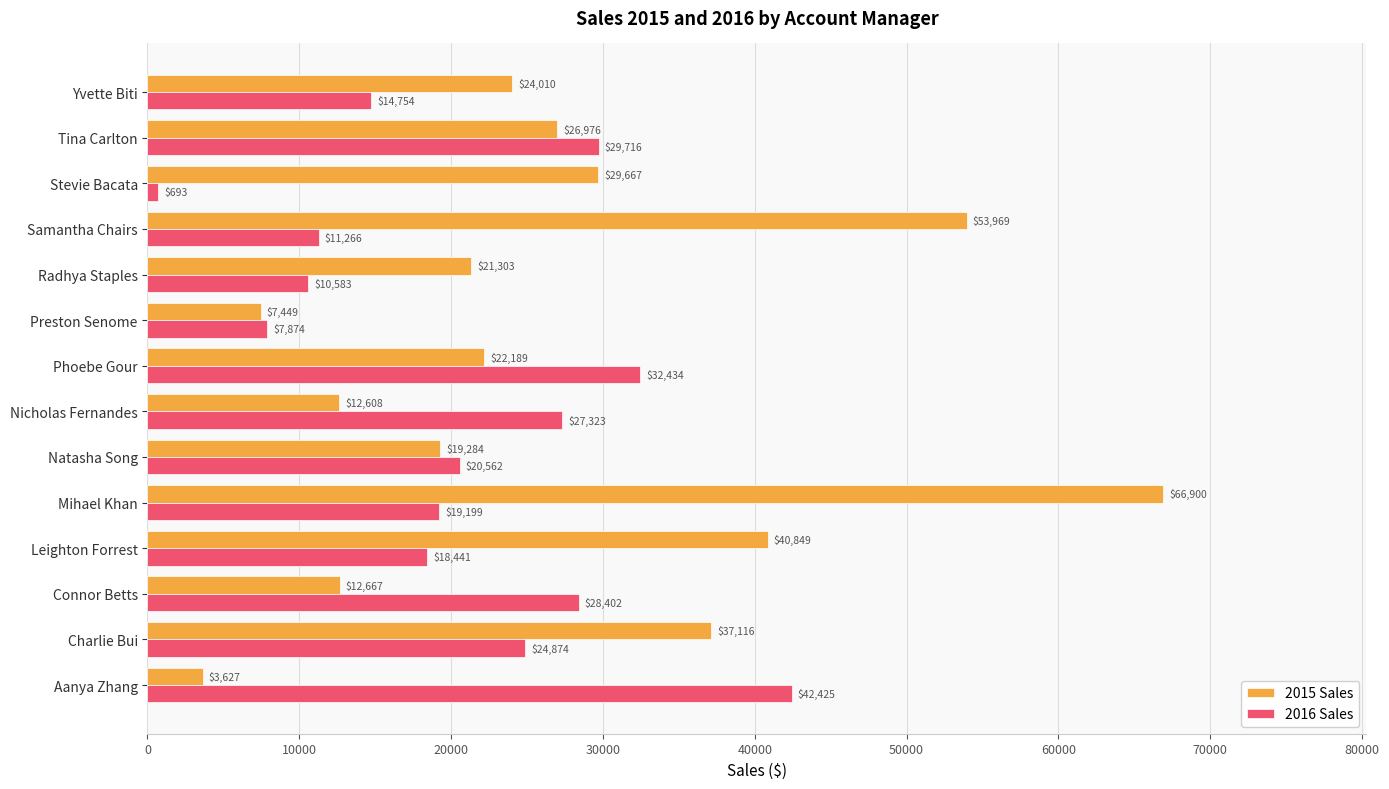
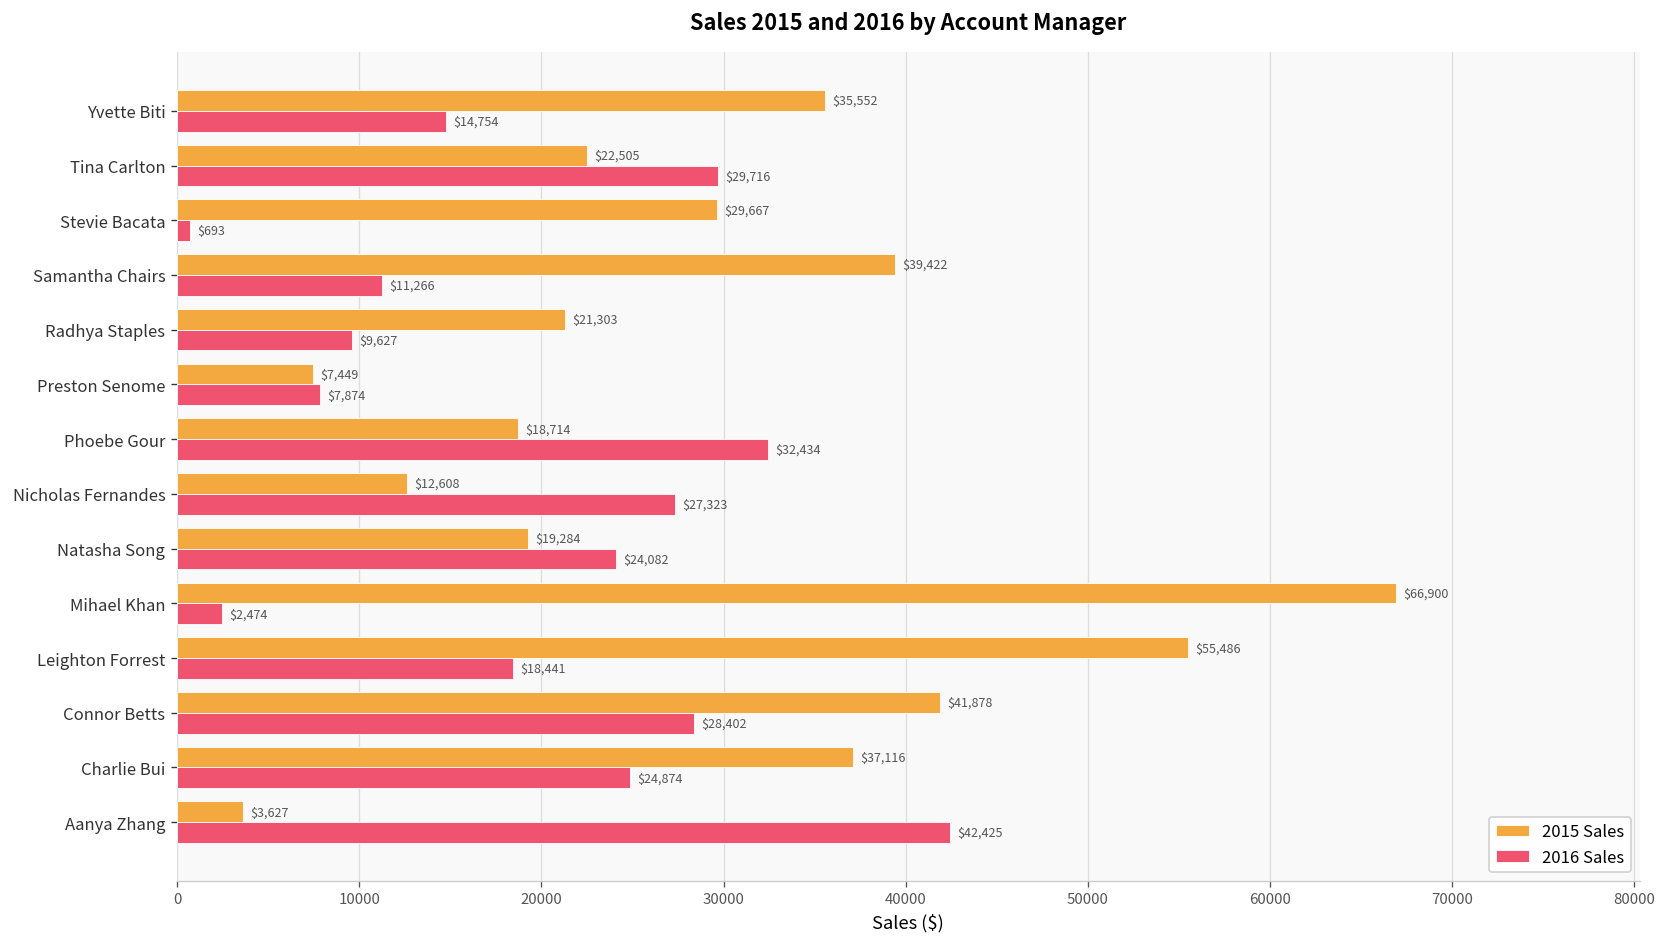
2015 Sales, Yvette Biti: $24,010 -> $35,552
2015 Sales, Tina Carlton: $26,976 -> $22,505
2015 Sales, Samantha Chairs: $53,969 -> $39,422
2016 Sales, Radhya Staples: $10,583 -> $9,627
2015 Sales, Phoebe Gour: $22,189 -> $18,714
2016 Sales, Natasha Song: $20,562 -> $24,082
2016 Sales, Mihael Khan: $19,199 -> $2,474
2015 Sales, Leighton Forrest: $40,849 -> $55,486
2015 Sales, Connor Betts: $12,667 -> $41,878
